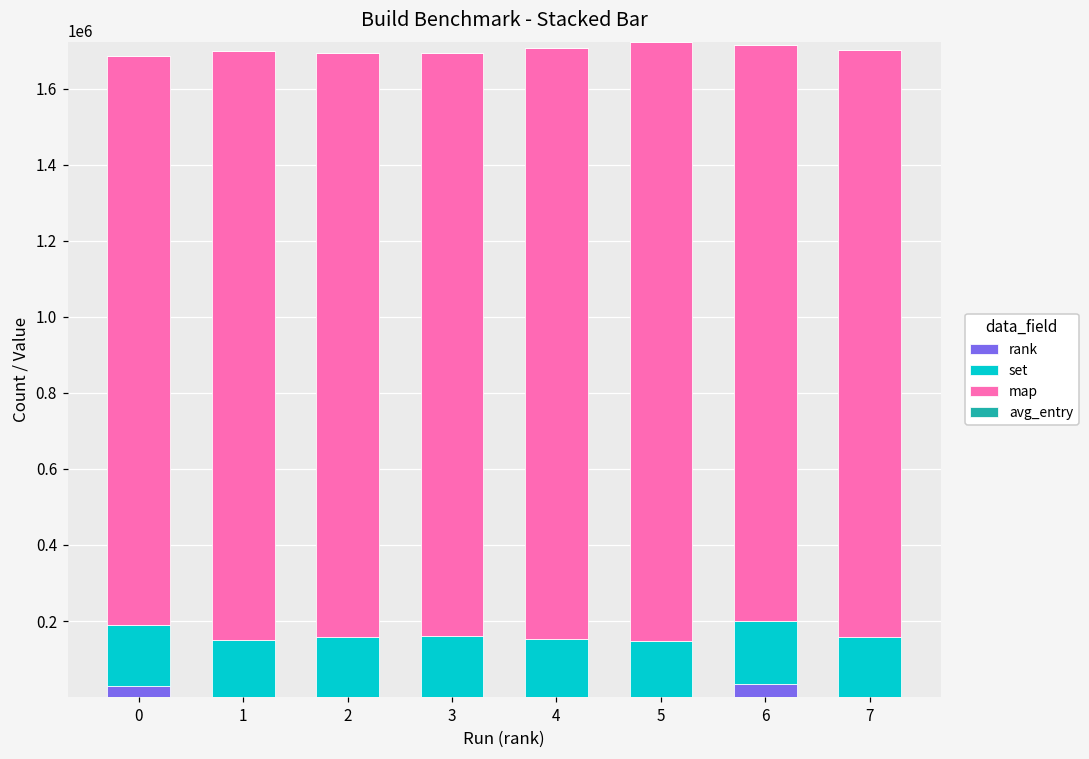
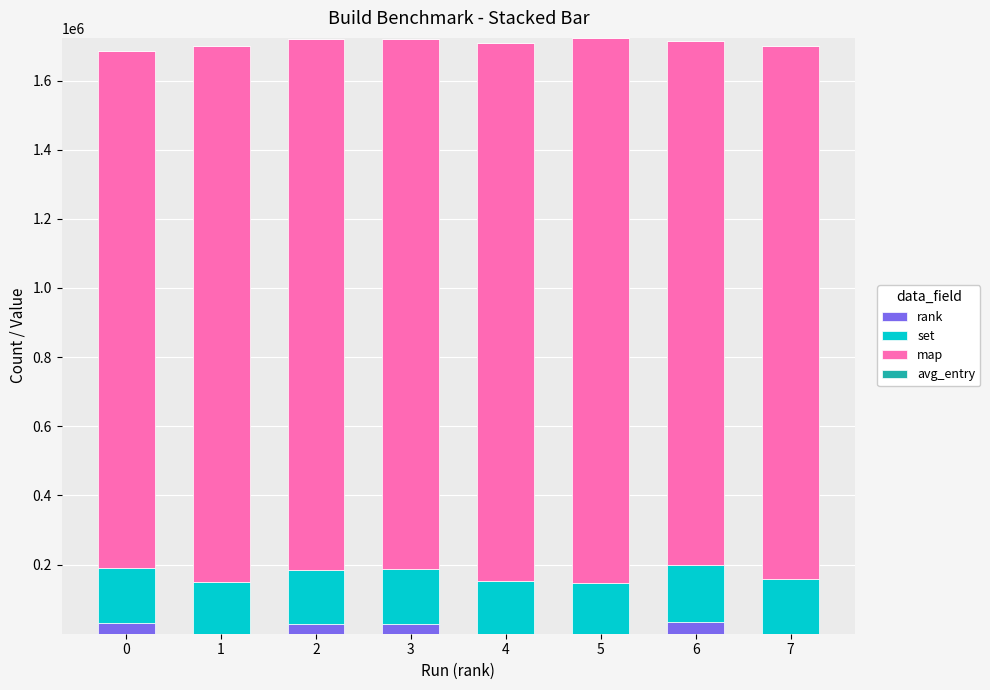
rank, 2: 0 -> 30000
rank, 3: 0 -> 30000
